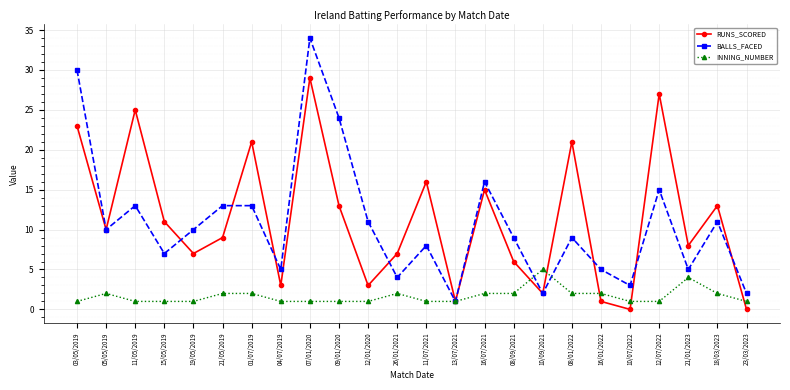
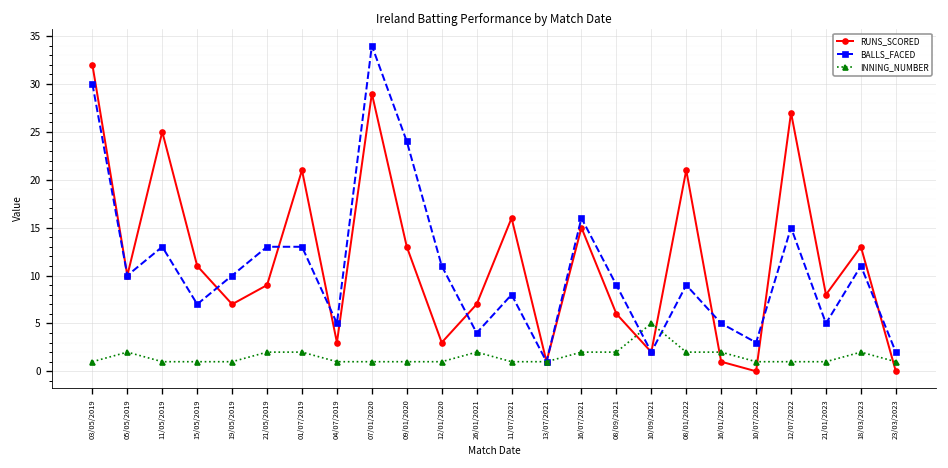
RUNS_SCORED, 03/05/2019: 23 -> 32
INNING_NUMBER, 21/01/2023: 4 -> 1
